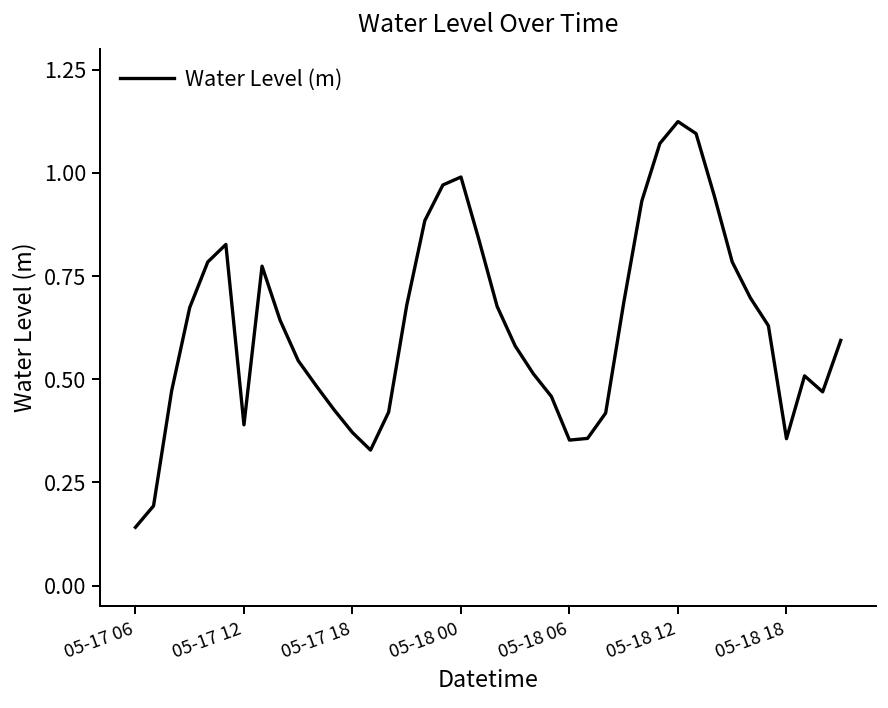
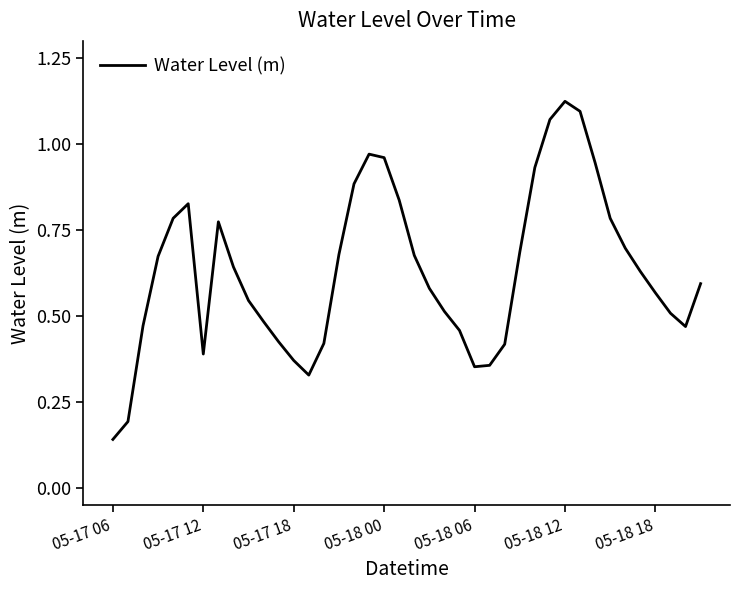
05-18 00: 0.99 -> 0.96
05-18 18: 0.36 -> 0.57
